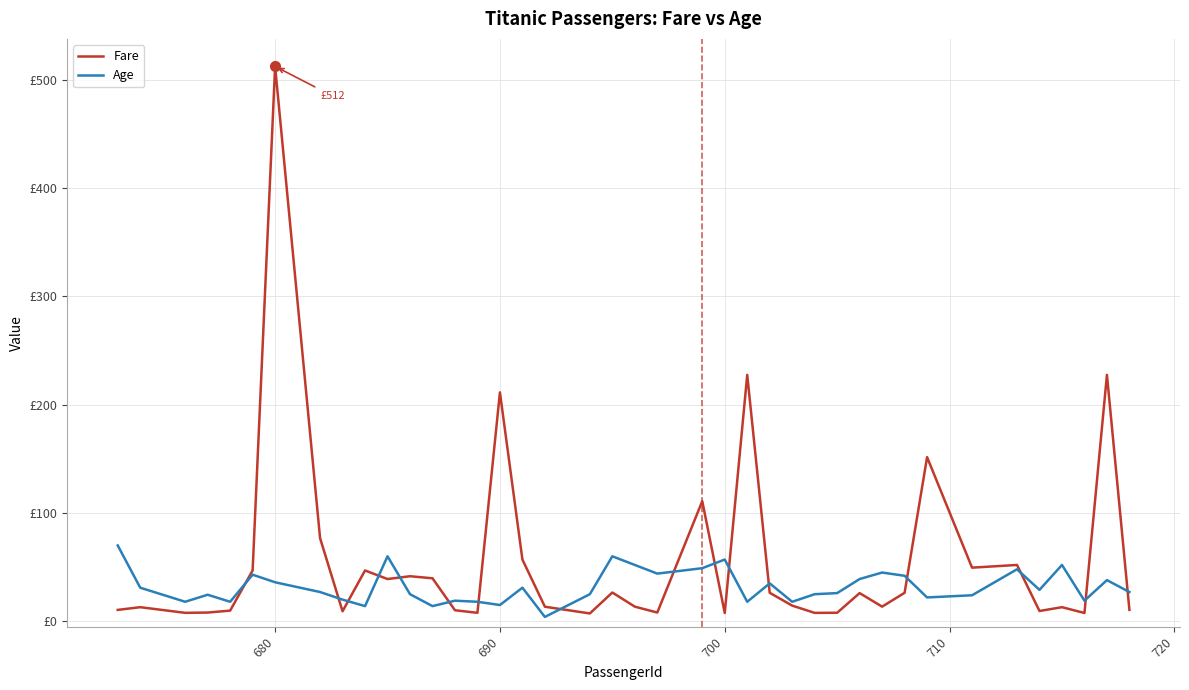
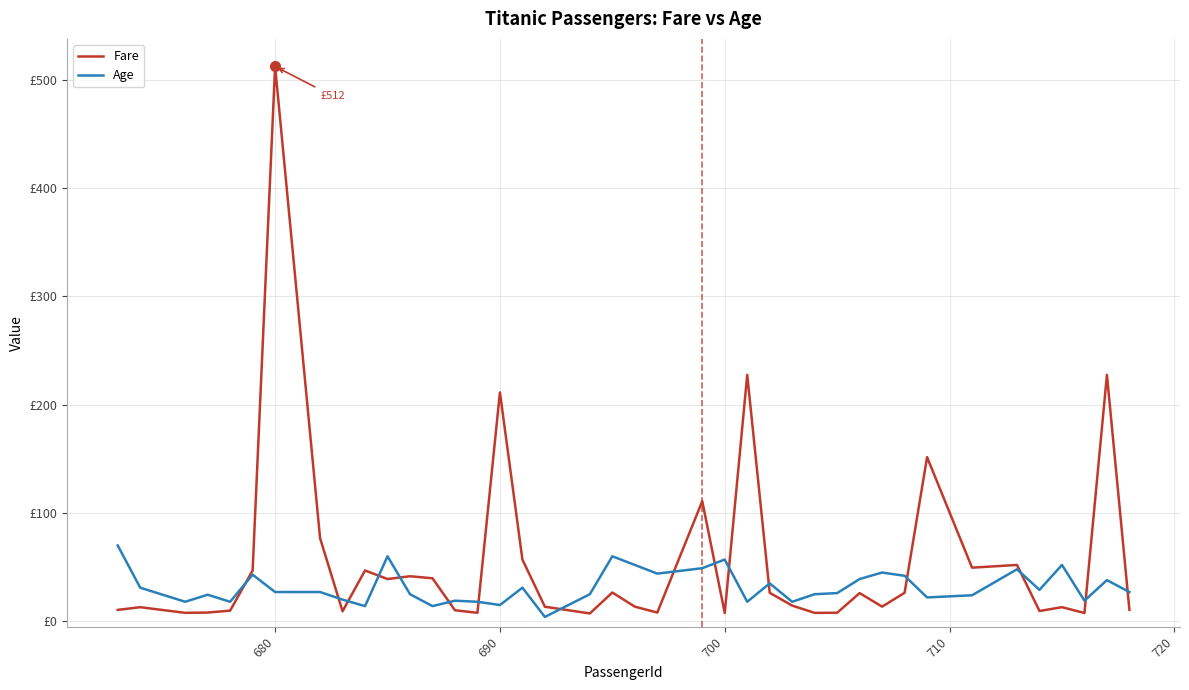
Age, 680: £36 -> £27
